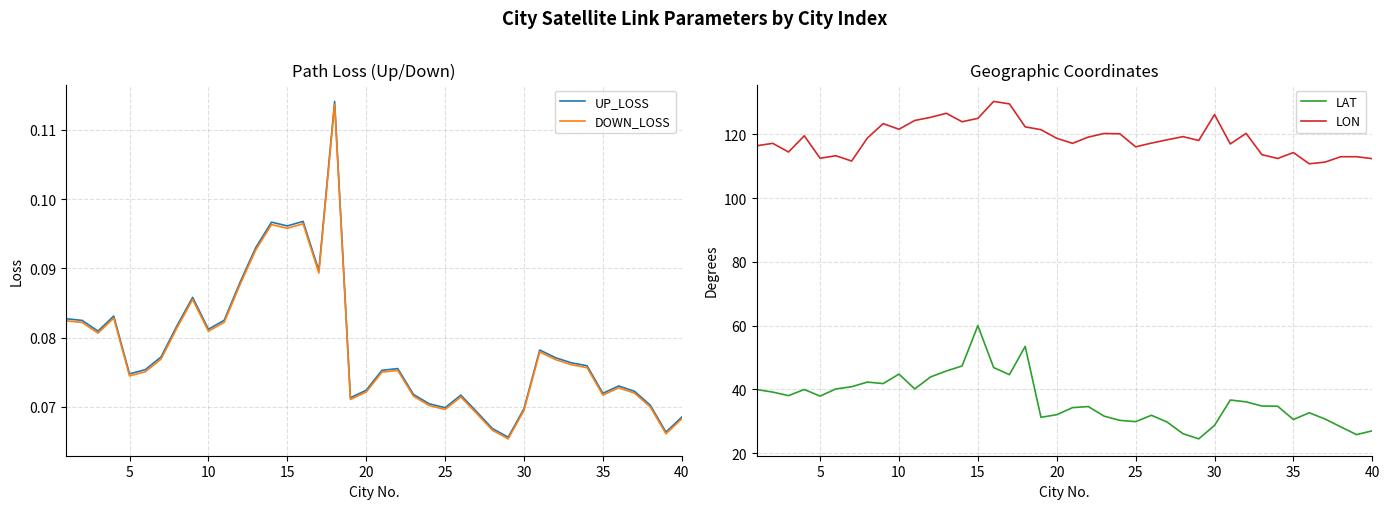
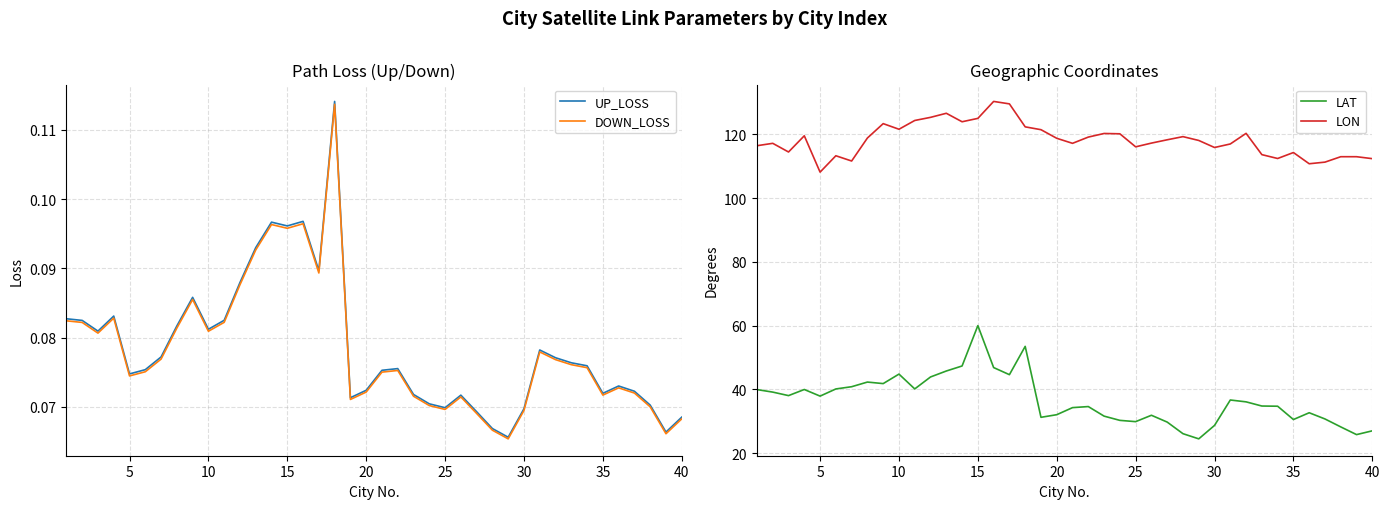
Geographic Coordinates, LON, 5: 113 -> 108
Geographic Coordinates, LON, 30: 126 -> 116
